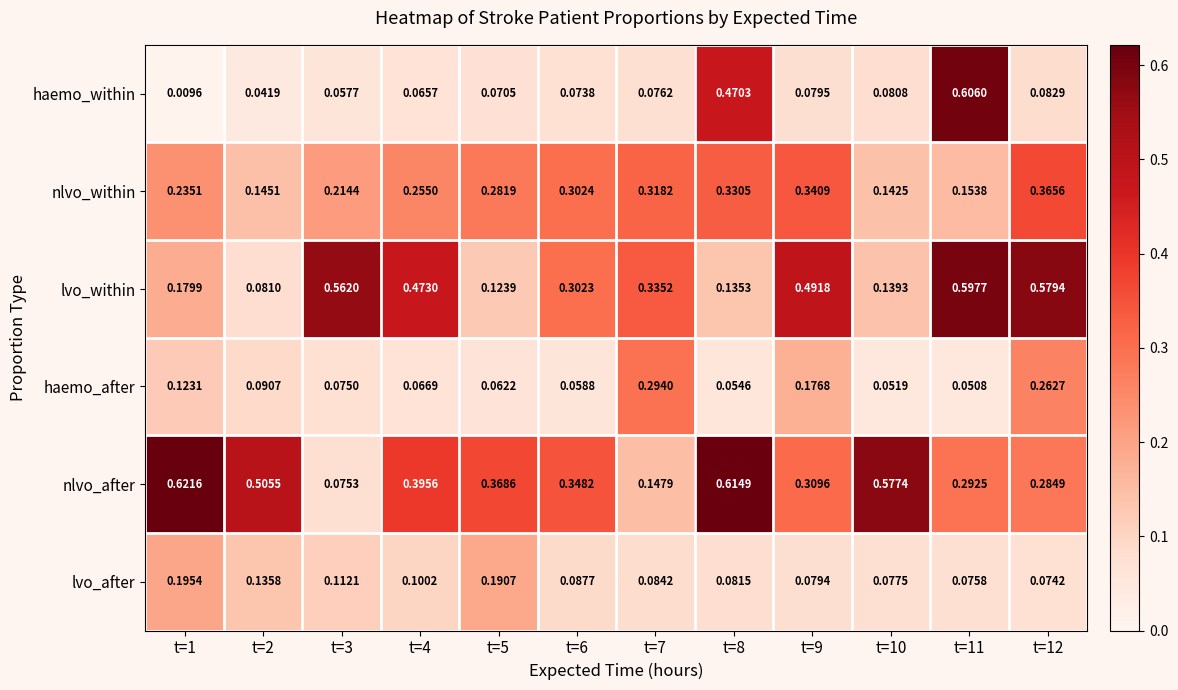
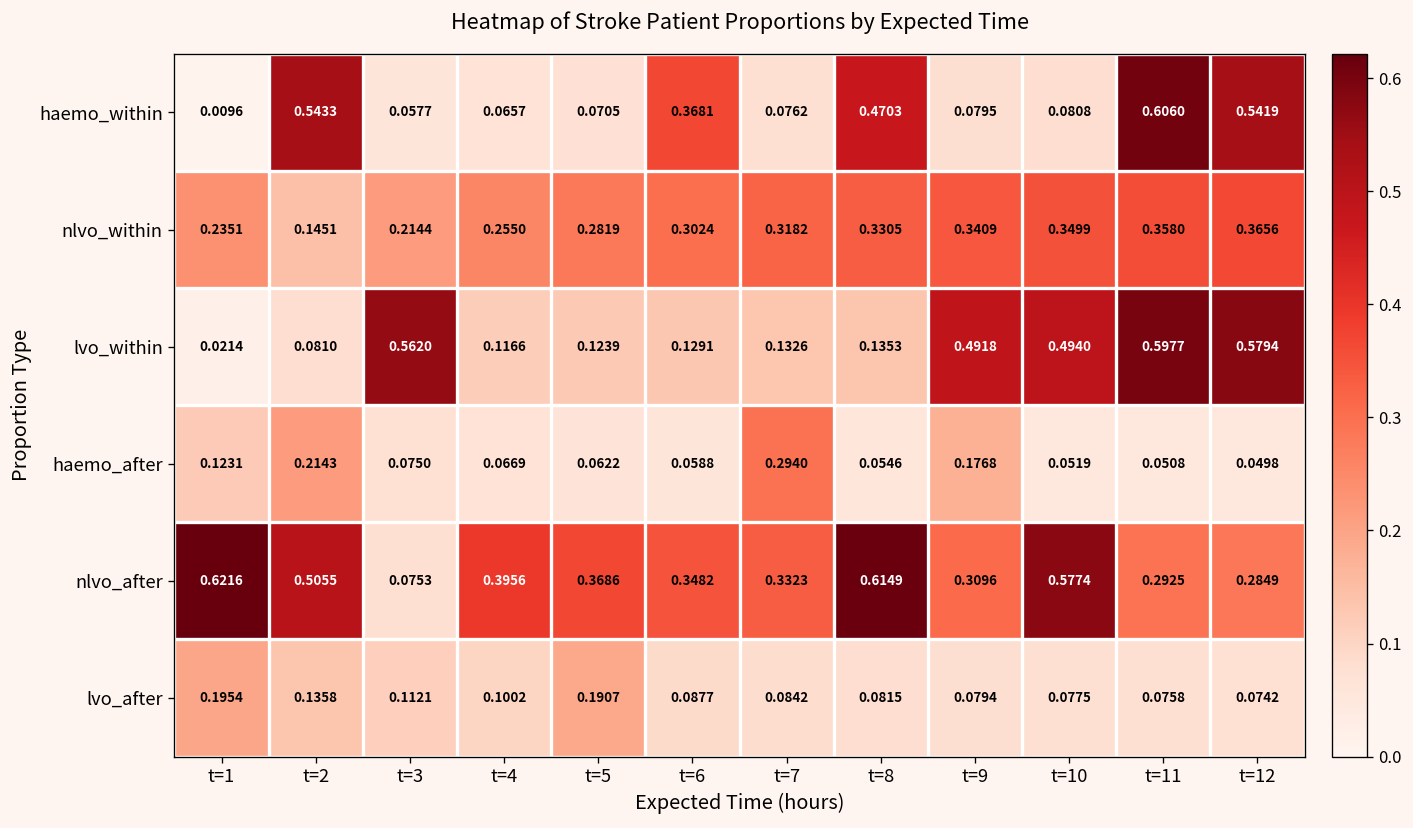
haemo_within, t=2: 0.0419 -> 0.5433
haemo_within, t=6: 0.0738 -> 0.3681
haemo_within, t=12: 0.0829 -> 0.5419
nlvo_within, t=10: 0.1425 -> 0.3499
nlvo_within, t=11: 0.1538 -> 0.3580
lvo_within, t=1: 0.1799 -> 0.0214
lvo_within, t=4: 0.4730 -> 0.1166
lvo_within, t=6: 0.3023 -> 0.1291
lvo_within, t=7: 0.3352 -> 0.1326
lvo_within, t=10: 0.1393 -> 0.4940
haemo_after, t=2: 0.0907 -> 0.2143
haemo_after, t=12: 0.2627 -> 0.0498
nlvo_after, t=7: 0.1479 -> 0.3323
